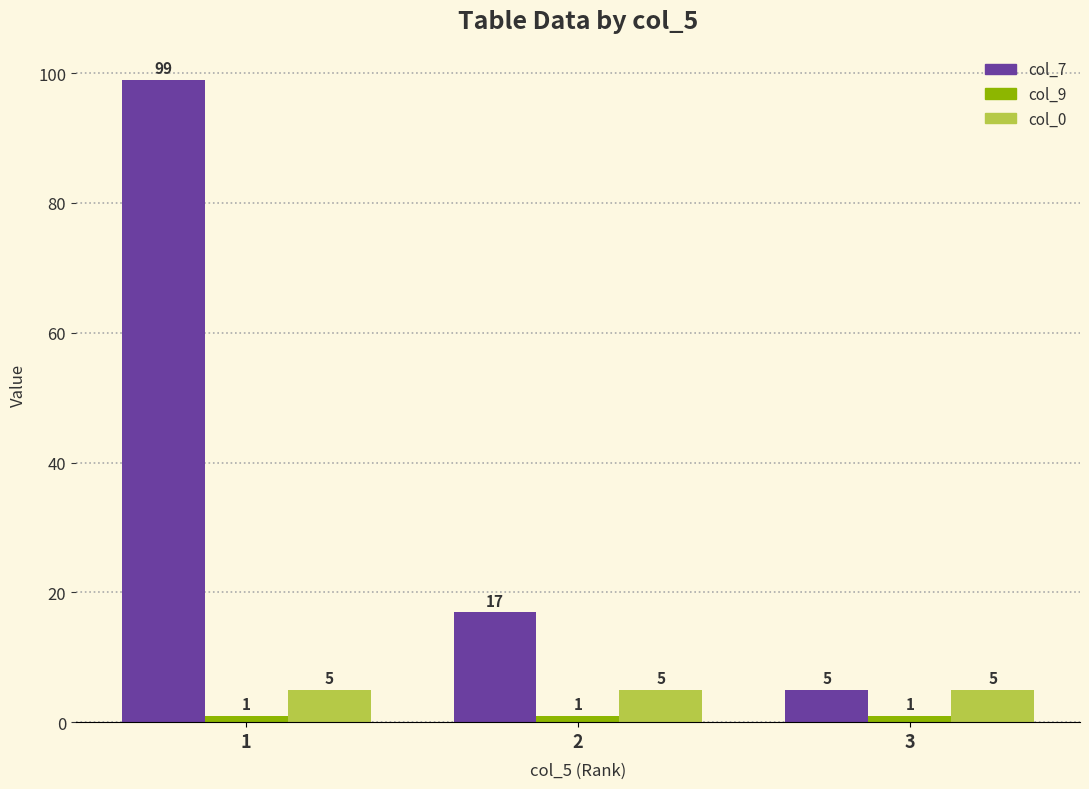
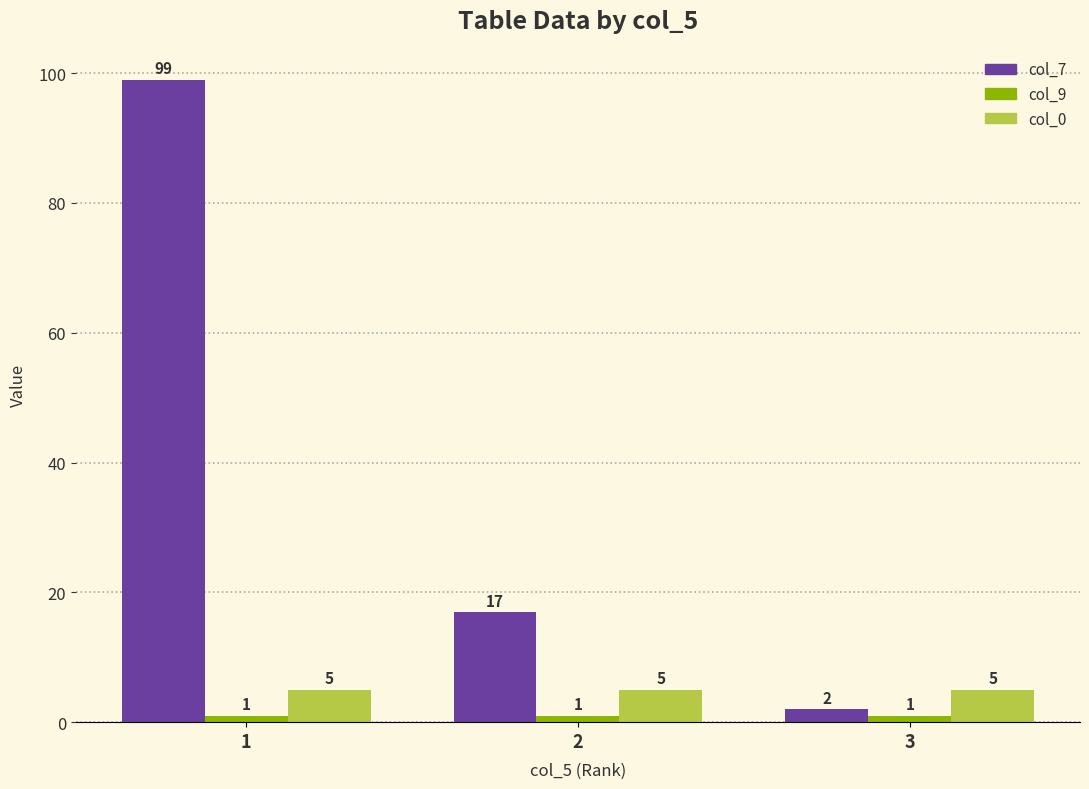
col_7, 3: 5 -> 2
